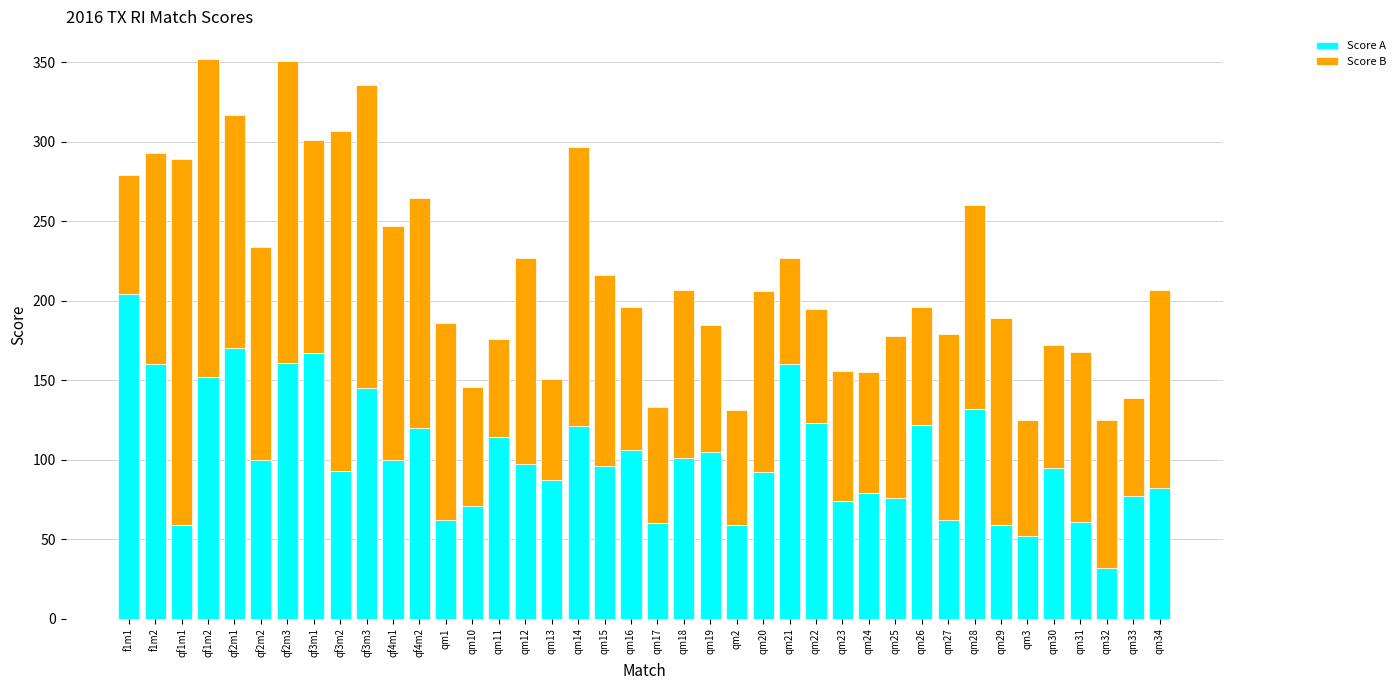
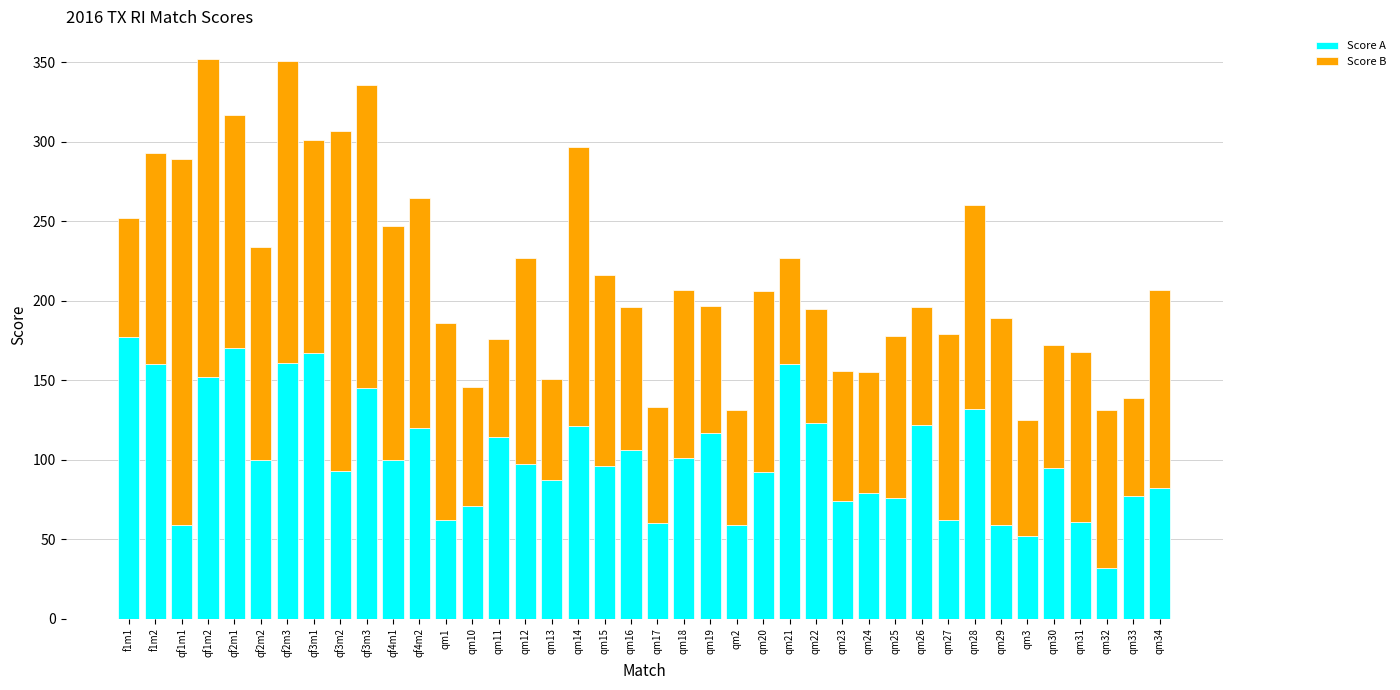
Score A, f1m1: 204 -> 177
Score A, qm19: 105 -> 117
Score B, qm32: 93 -> 99
